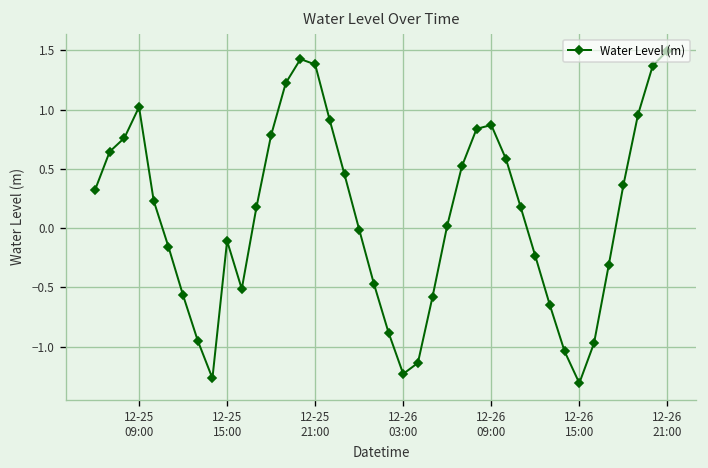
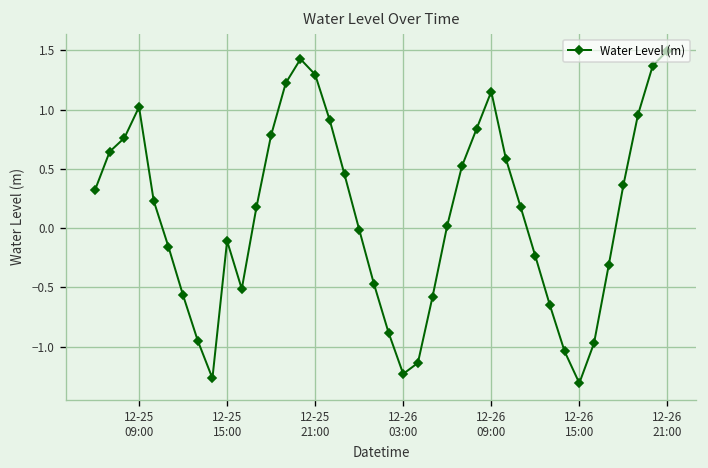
12-25 21:00: 1.4 -> 1.3
12-26 09:00: 0.9 -> 1.2
